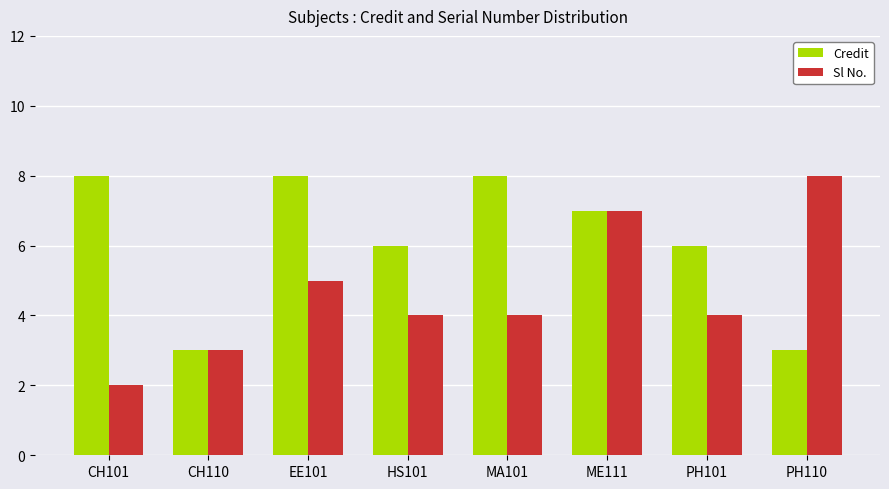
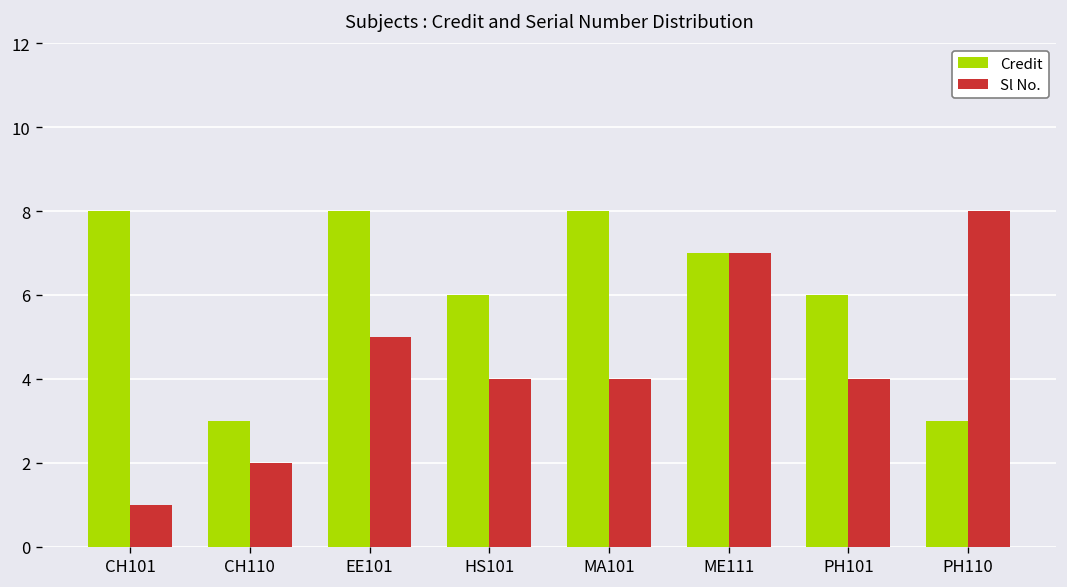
Sl No., CH101: 2 -> 1
Sl No., CH110: 3 -> 2
